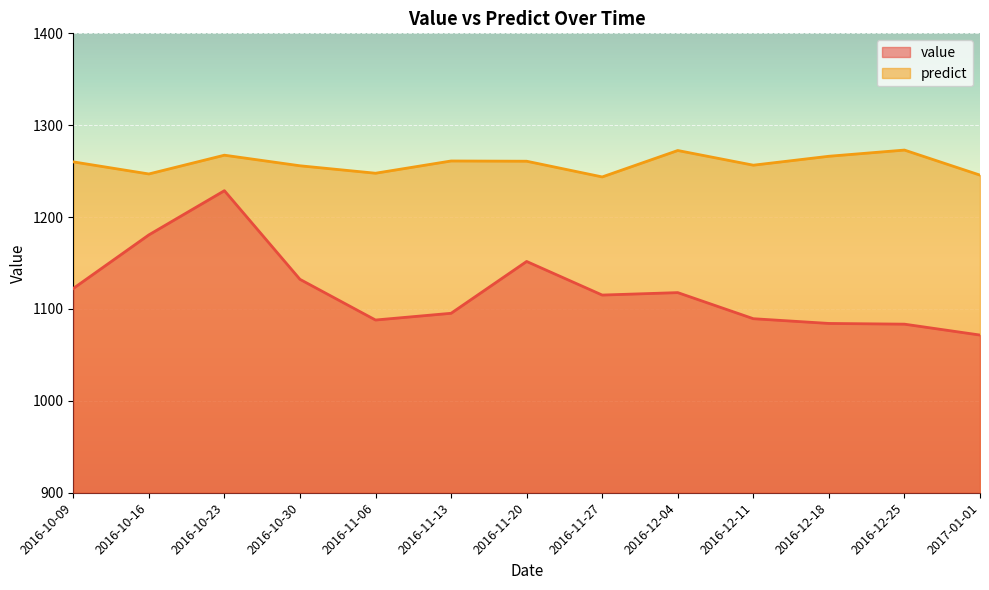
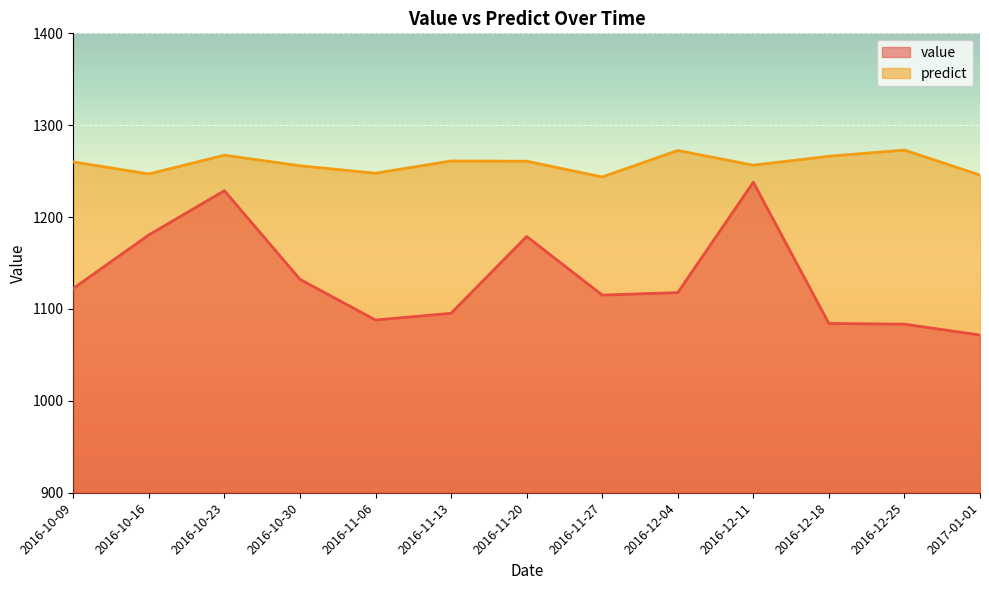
value, 2016-11-20: 1150 -> 1180
value, 2016-12-11: 1090 -> 1240
